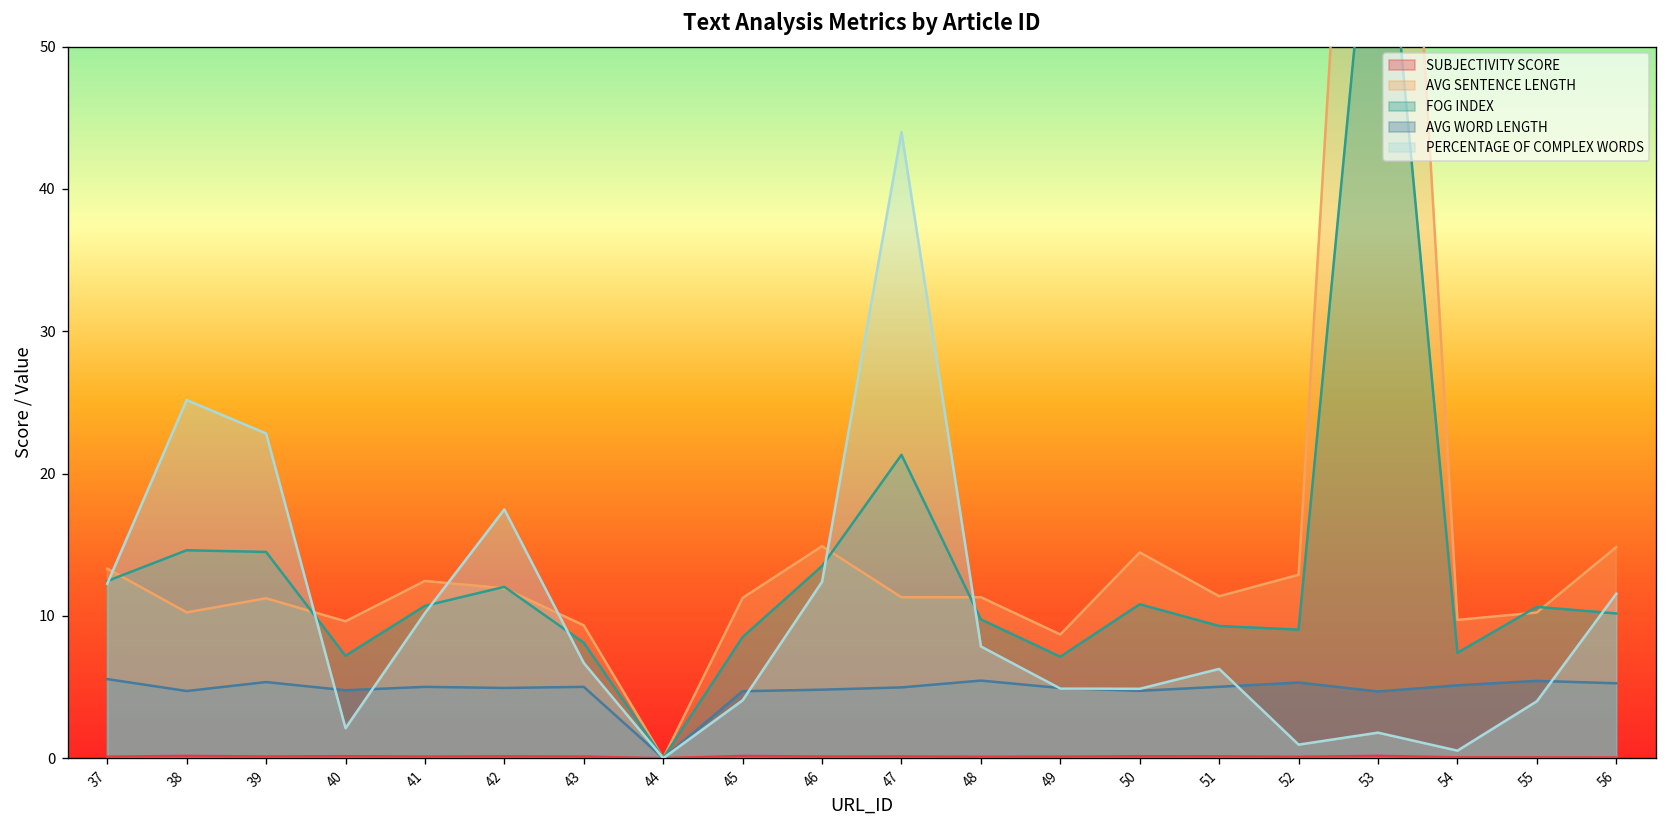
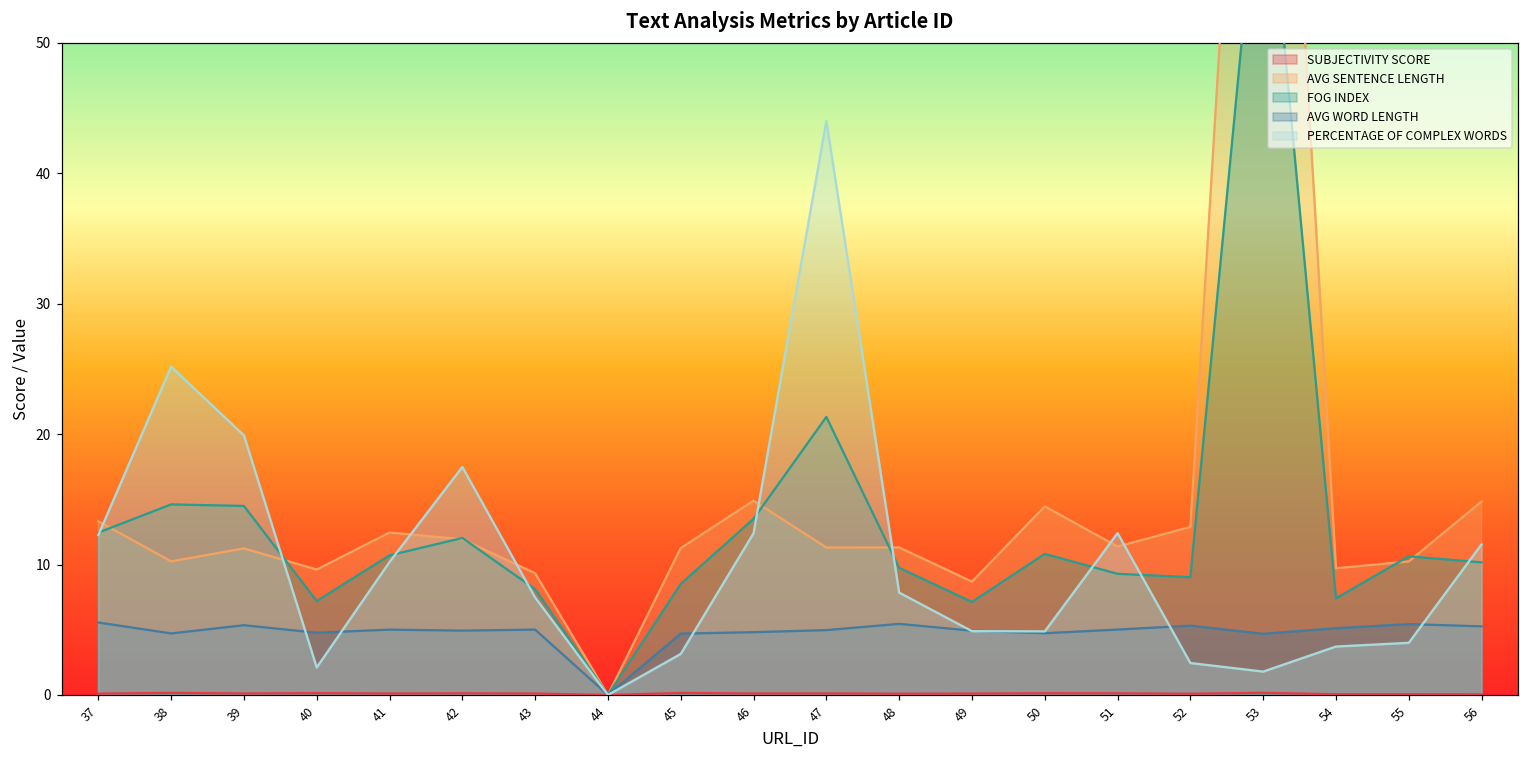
PERCENTAGE OF COMPLEX WORDS, 39: 22.8 -> 19.9
PERCENTAGE OF COMPLEX WORDS, 43: 6.7 -> 7.5
PERCENTAGE OF COMPLEX WORDS, 45: 4.1 -> 3.1
PERCENTAGE OF COMPLEX WORDS, 51: 6.3 -> 12.4
PERCENTAGE OF COMPLEX WORDS, 52: 1.0 -> 2.5
PERCENTAGE OF COMPLEX WORDS, 54: 0.5 -> 3.7
